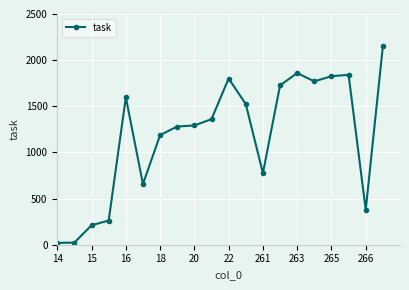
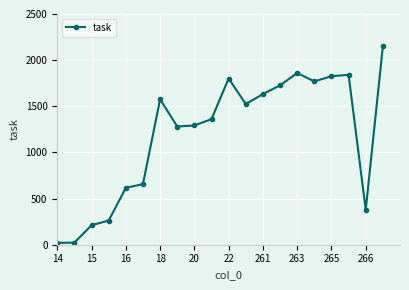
16: 1600 -> 600
18: 1200 -> 1600
261: 800 -> 1600
